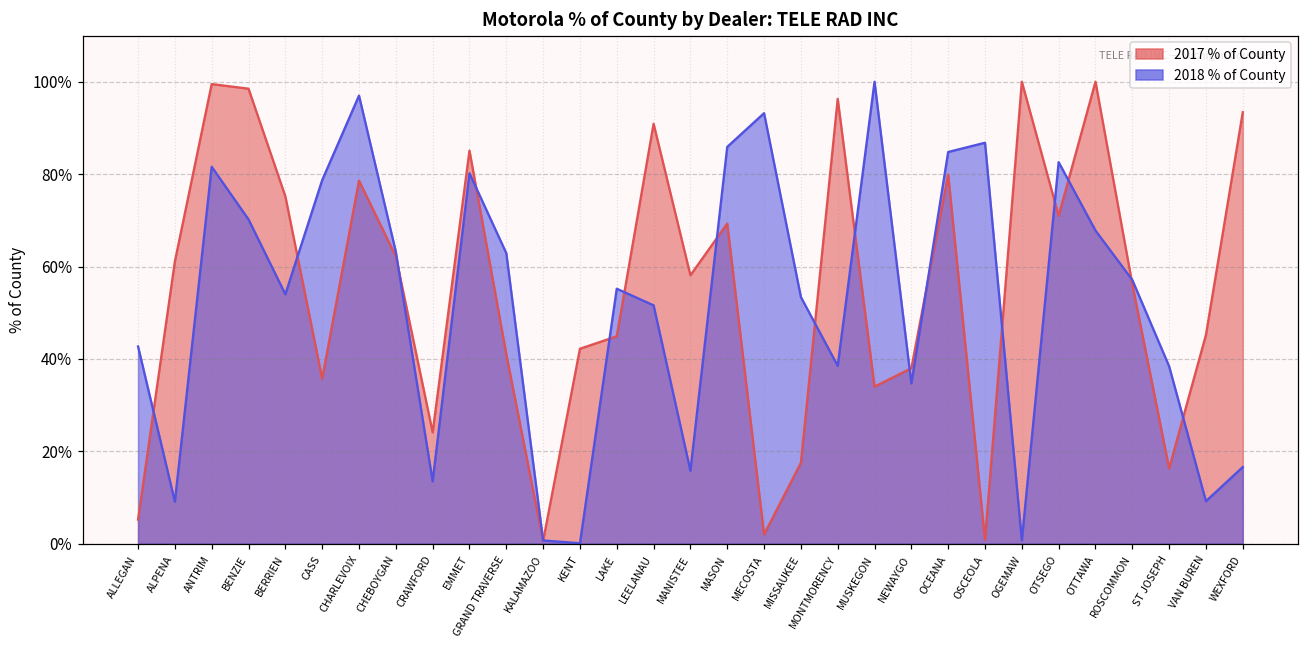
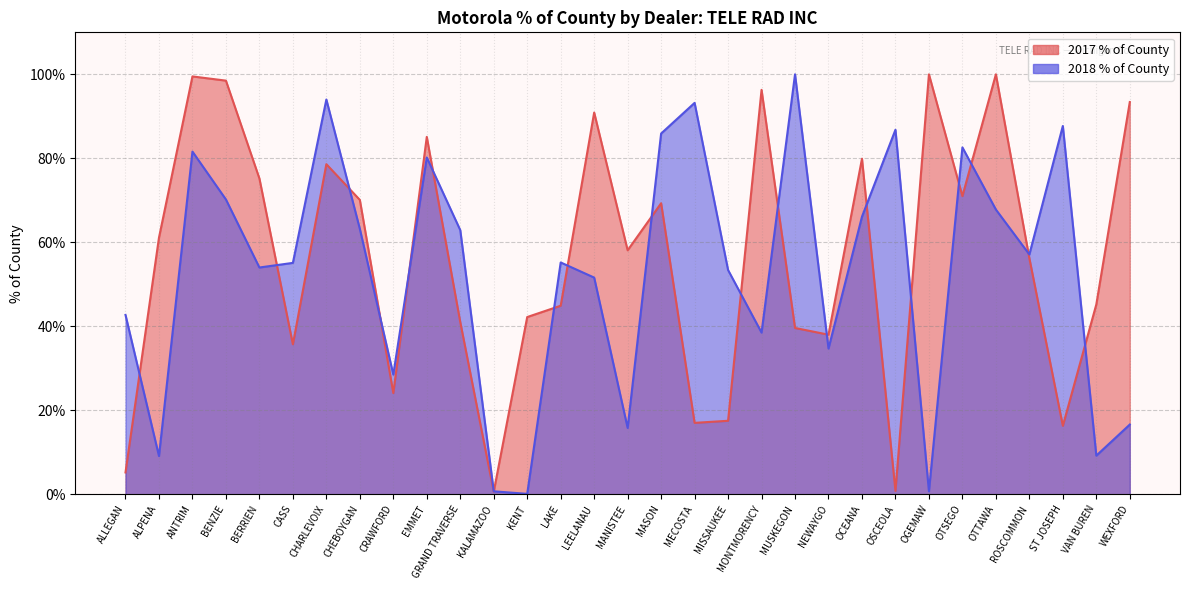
2018 % of County, CASS: 79% -> 55%
2018 % of County, CHARLEVOIX: 97% -> 94%
2017 % of County, CHEBOYGAN: 62% -> 70%
2018 % of County, CRAWFORD: 14% -> 28%
2017 % of County, MECOSTA: 2% -> 17%
2017 % of County, MUSKEGON: 34% -> 40%
2018 % of County, OCEANA: 85% -> 66%
2018 % of County, ST JOSEPH: 38% -> 88%
